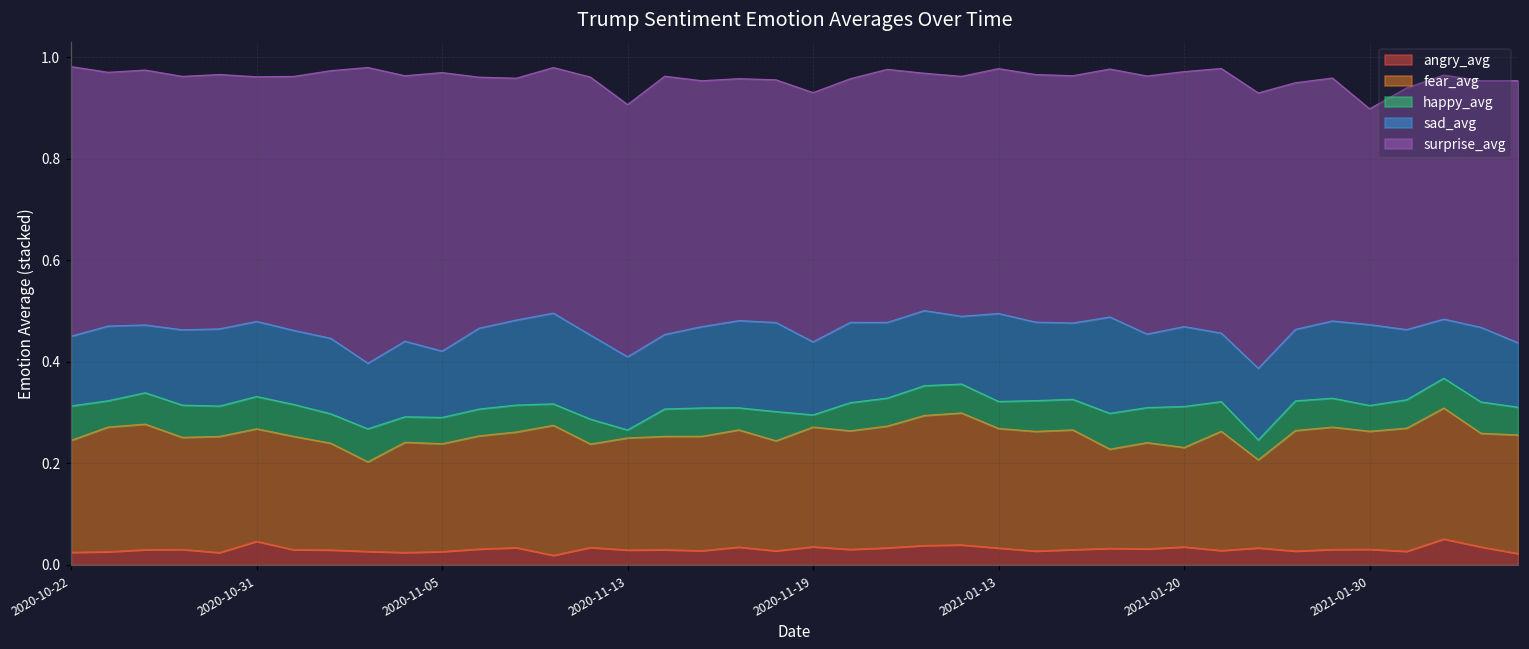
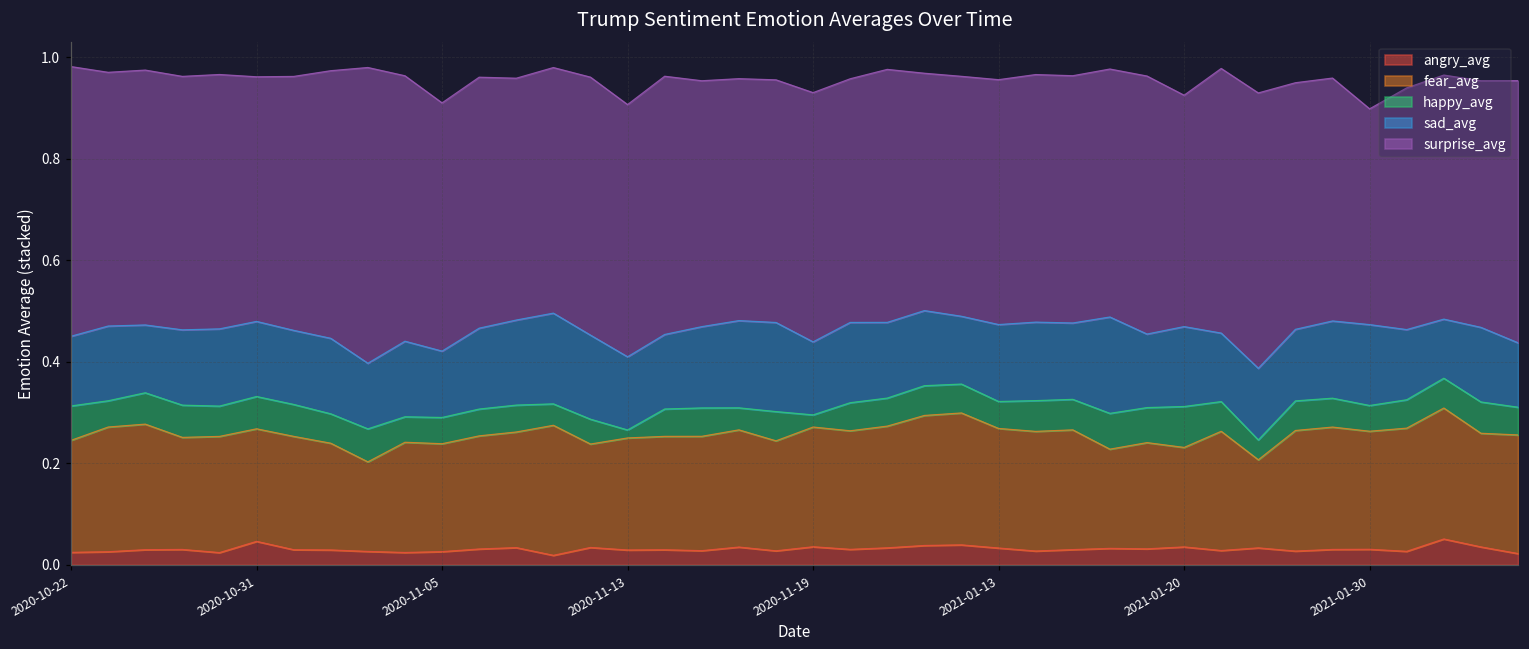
surprise_avg, 2020-11-05: 0.55 -> 0.49
sad_avg, 2021-01-13: 0.17 -> 0.15
surprise_avg, 2021-01-20: 0.50 -> 0.46
